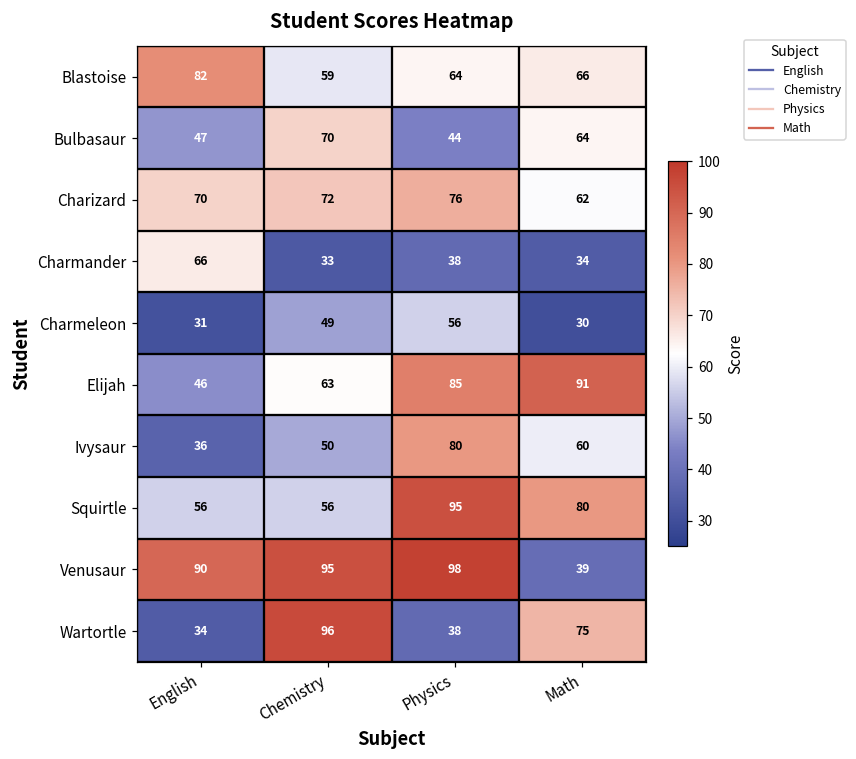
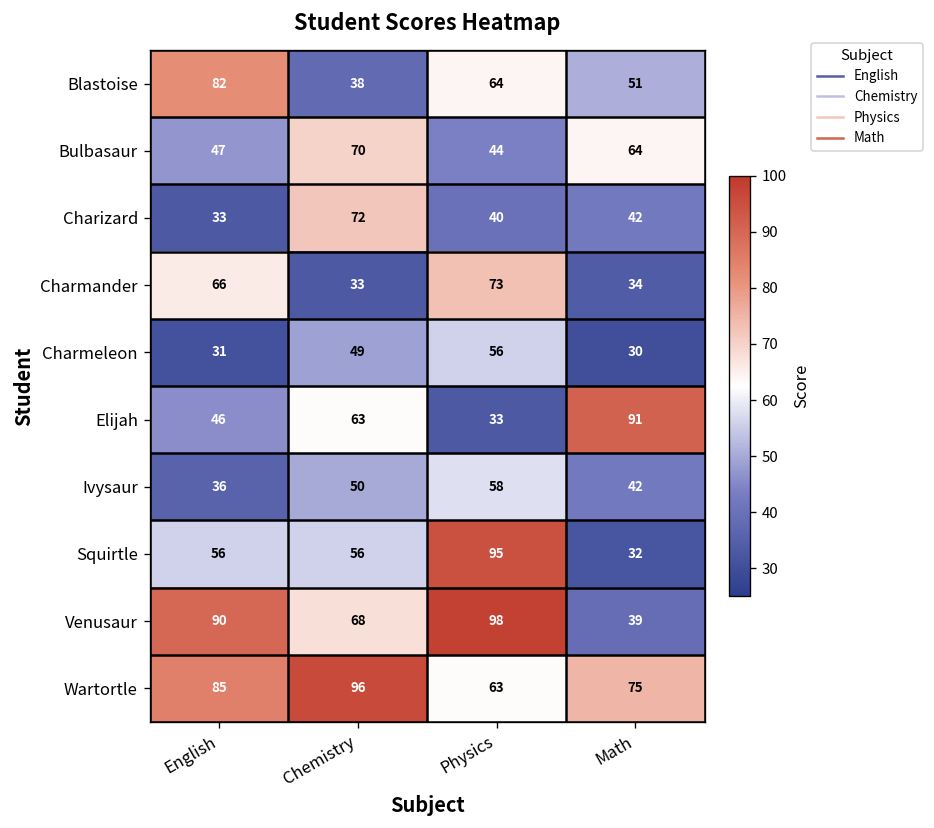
Blastoise, Chemistry: 59 -> 38
Blastoise, Math: 66 -> 51
Charizard, English: 70 -> 33
Charizard, Physics: 76 -> 40
Charizard, Math: 62 -> 42
Charmander, Physics: 38 -> 73
Elijah, Physics: 85 -> 33
Ivysaur, Physics: 80 -> 58
Ivysaur, Math: 60 -> 42
Squirtle, Math: 80 -> 32
Venusaur, Chemistry: 95 -> 68
Wartortle, English: 34 -> 85
Wartortle, Physics: 38 -> 63
